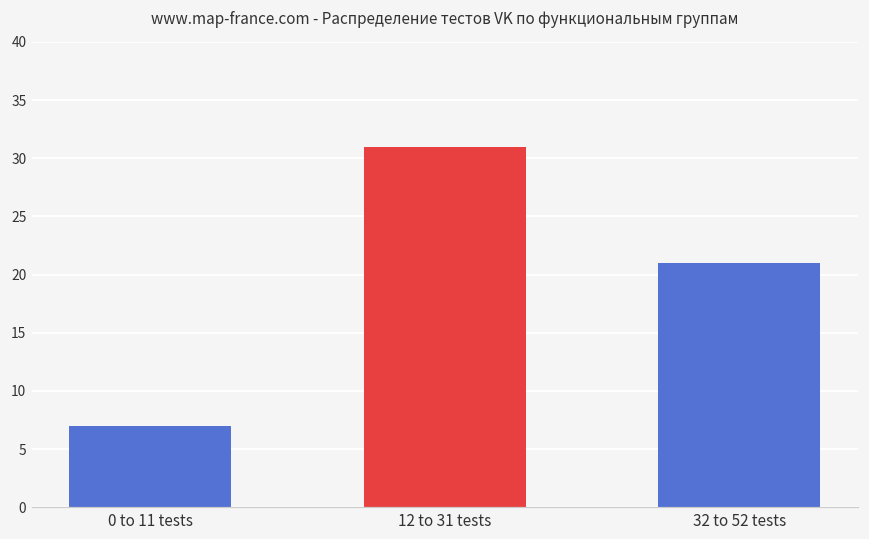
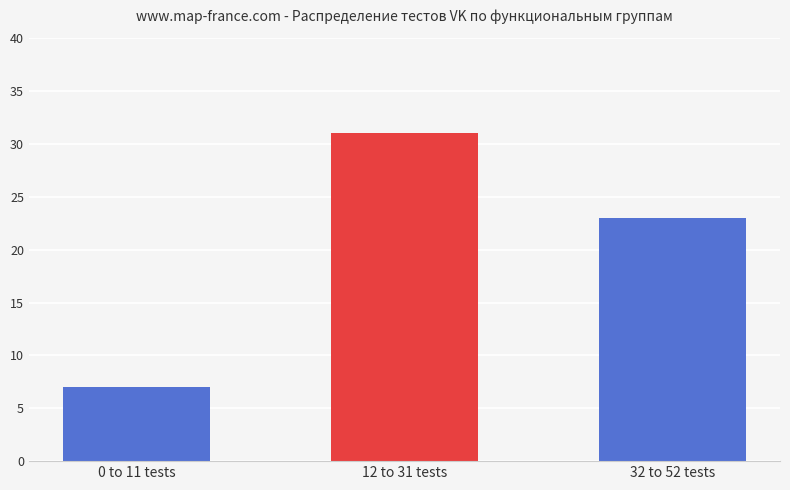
32 to 52 tests: 21 -> 23
